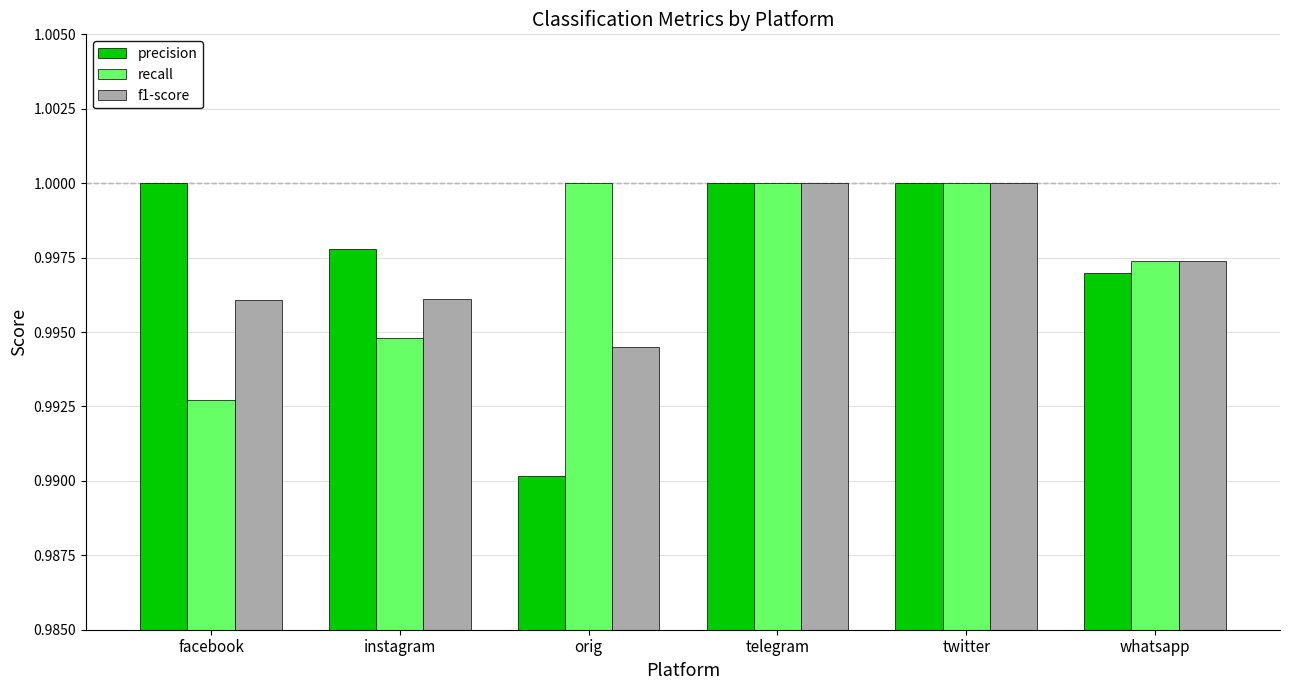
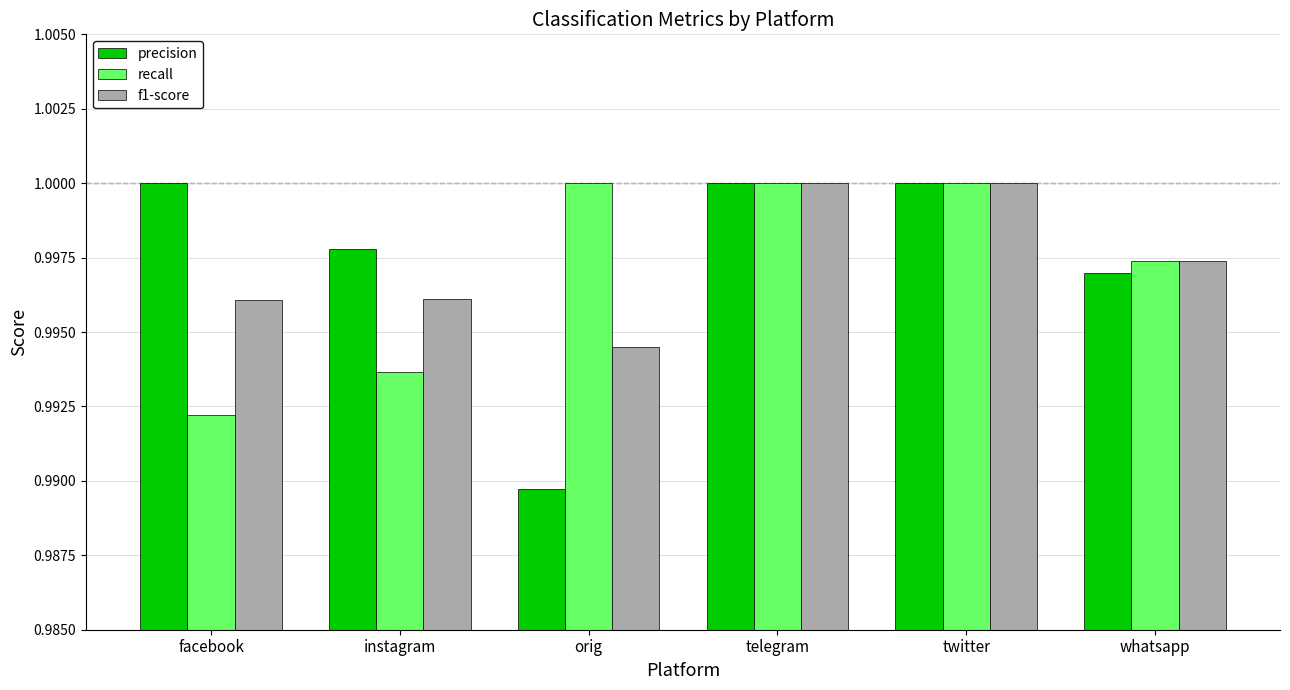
recall, facebook: 0.9927 -> 0.9922
recall, instagram: 0.9948 -> 0.9937
precision, orig: 0.9902 -> 0.9897
